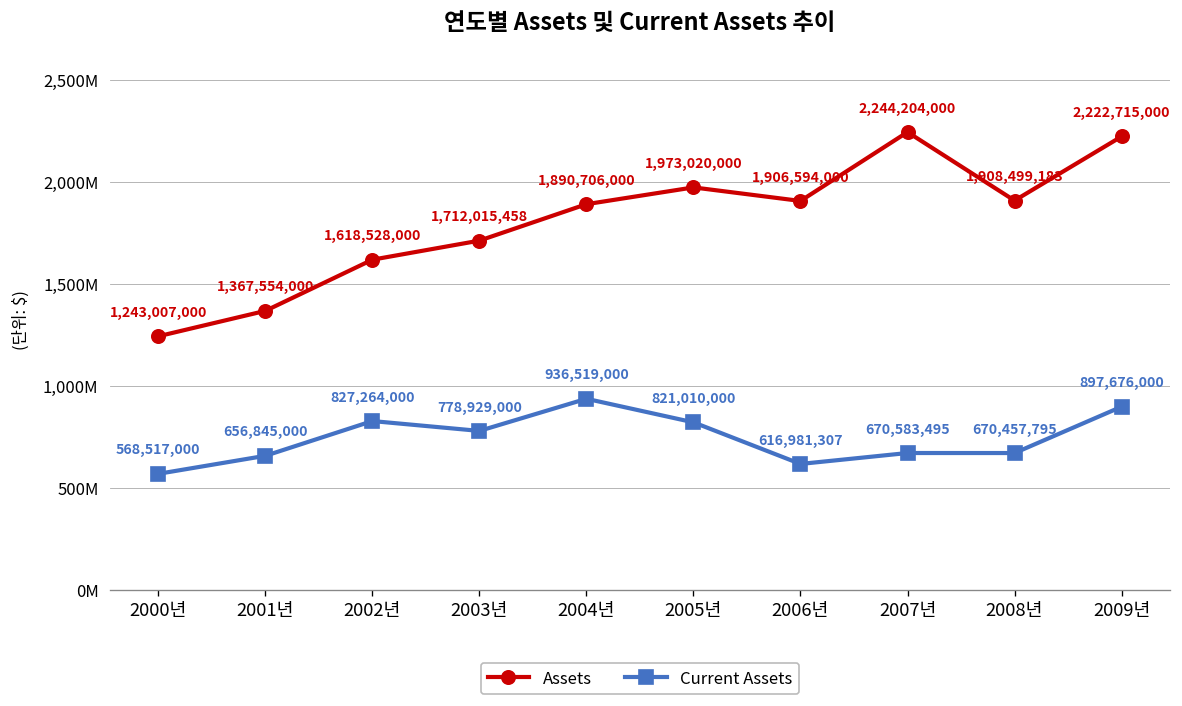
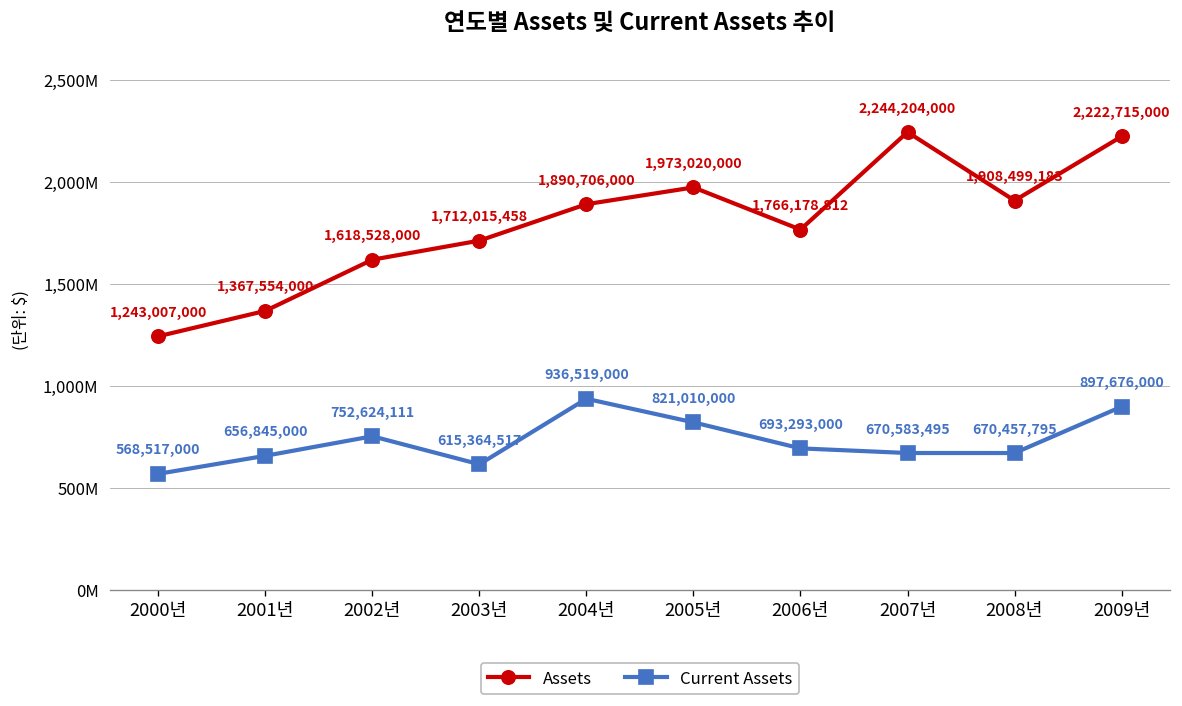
Current Assets, 2002년: 827,264,000 -> 752,624,111
Current Assets, 2003년: 778,929,000 -> 615,364,517
Assets, 2006년: 1,906,594,000 -> 1,766,178,812
Current Assets, 2006년: 616,981,307 -> 693,293,000
